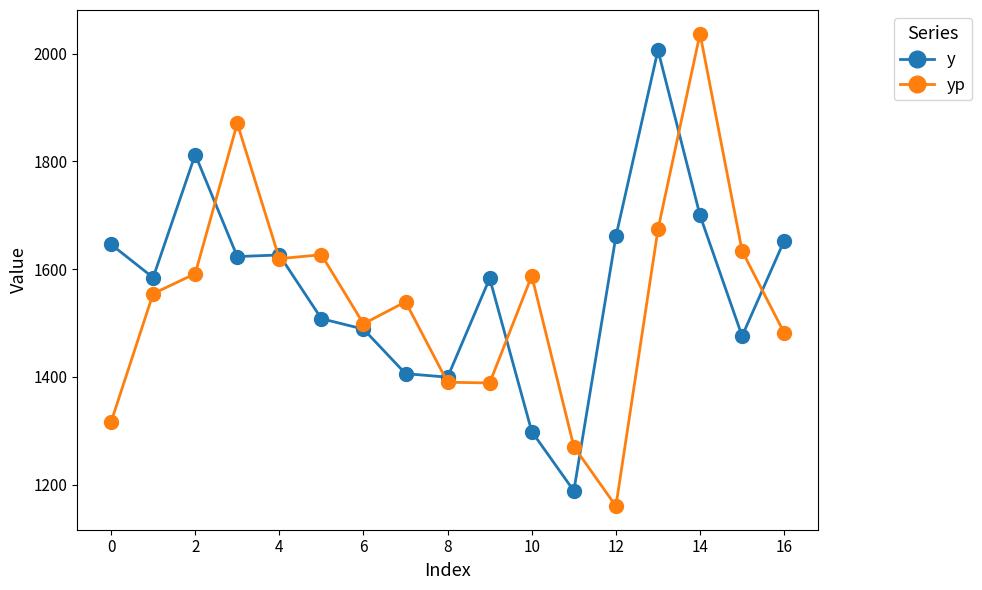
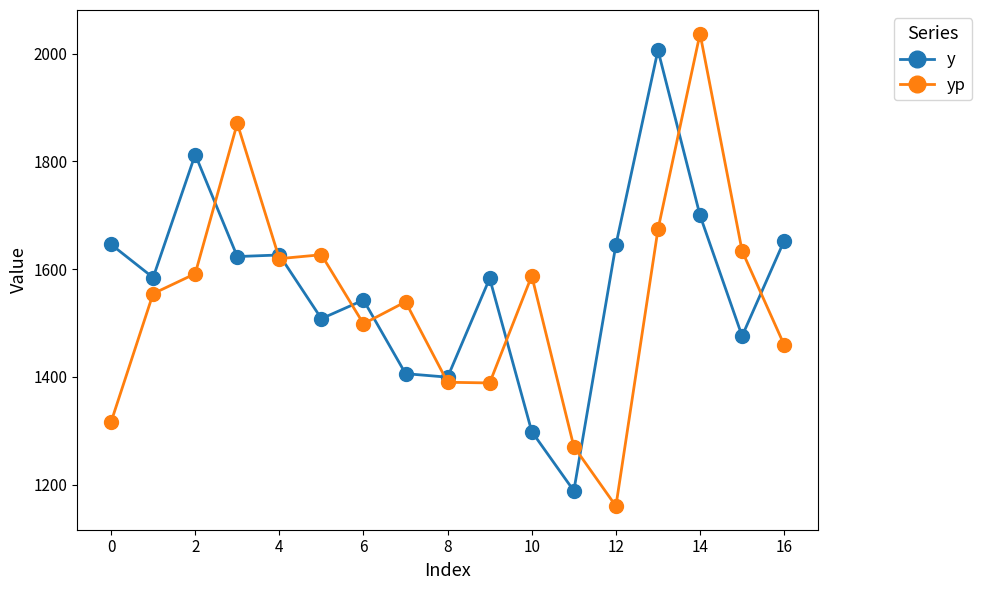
y, 6: 1490 -> 1540
y, 12: 1660 -> 1640
yp, 16: 1480 -> 1460
